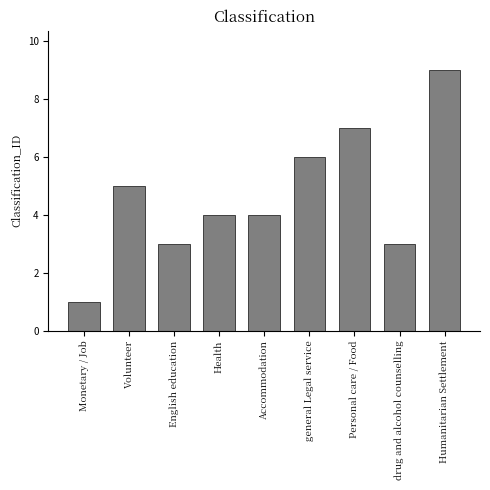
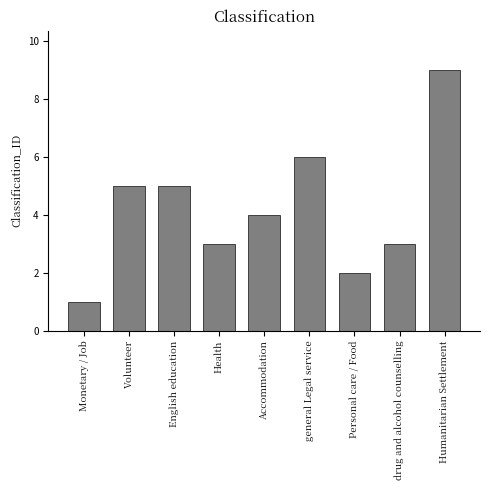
English education: 3 -> 5
Health: 4 -> 3
Personal care / Food: 7 -> 2
